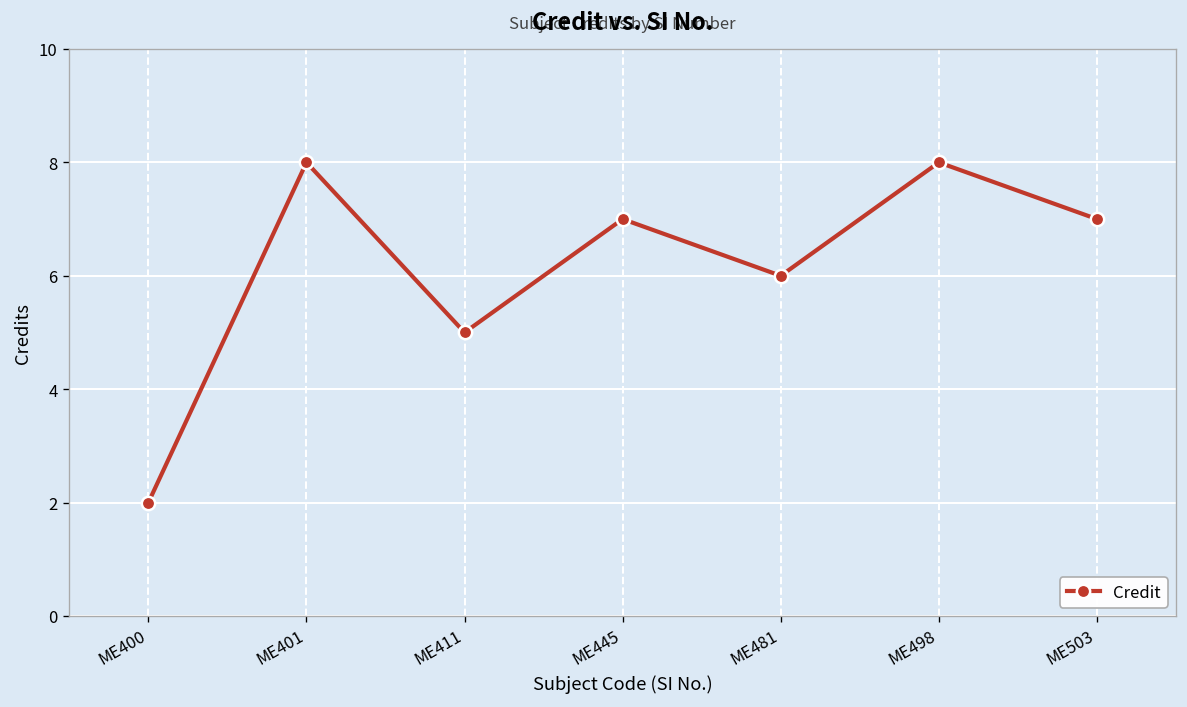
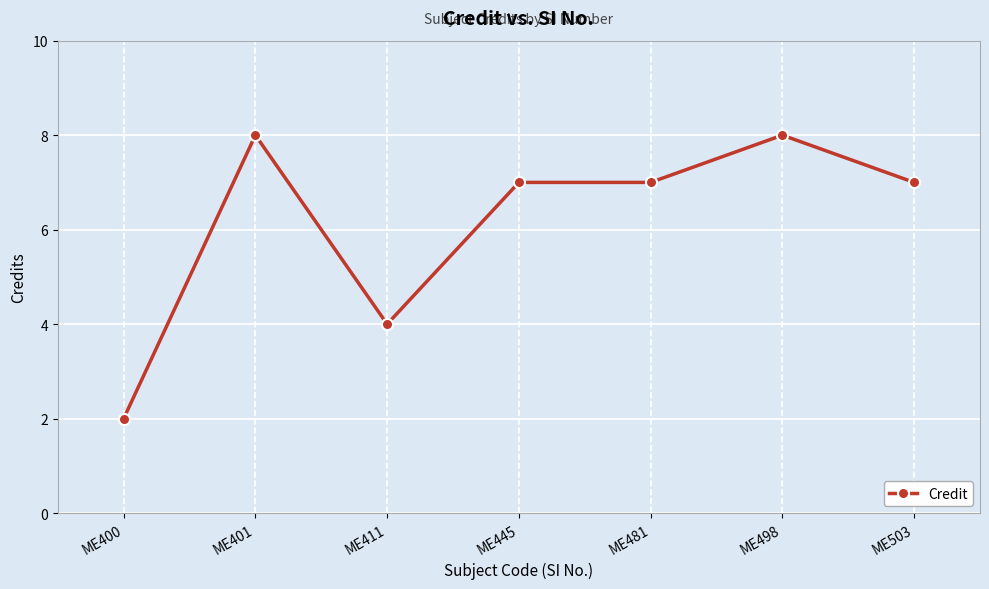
ME411: 5 -> 4
ME481: 6 -> 7
